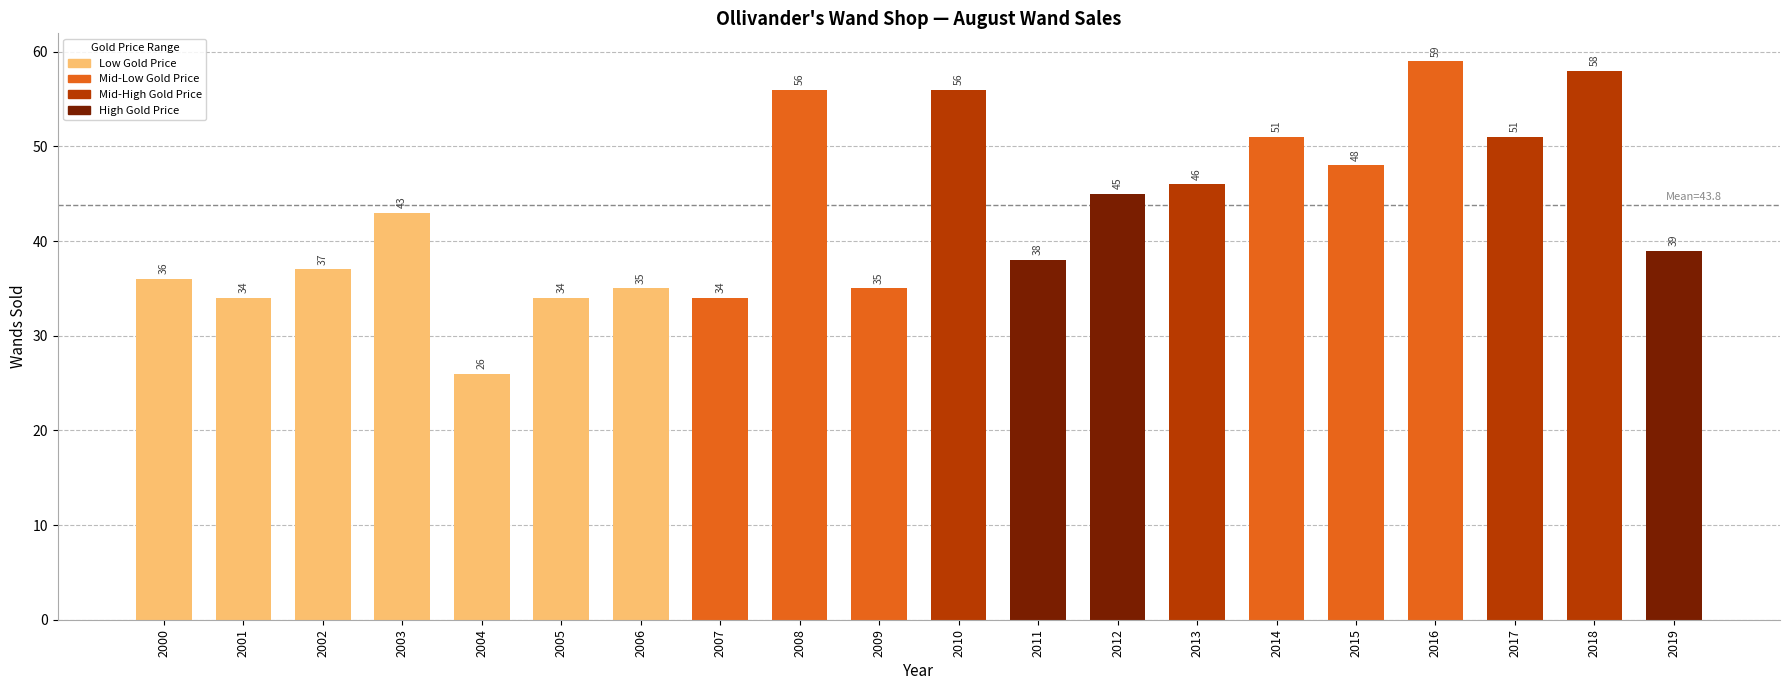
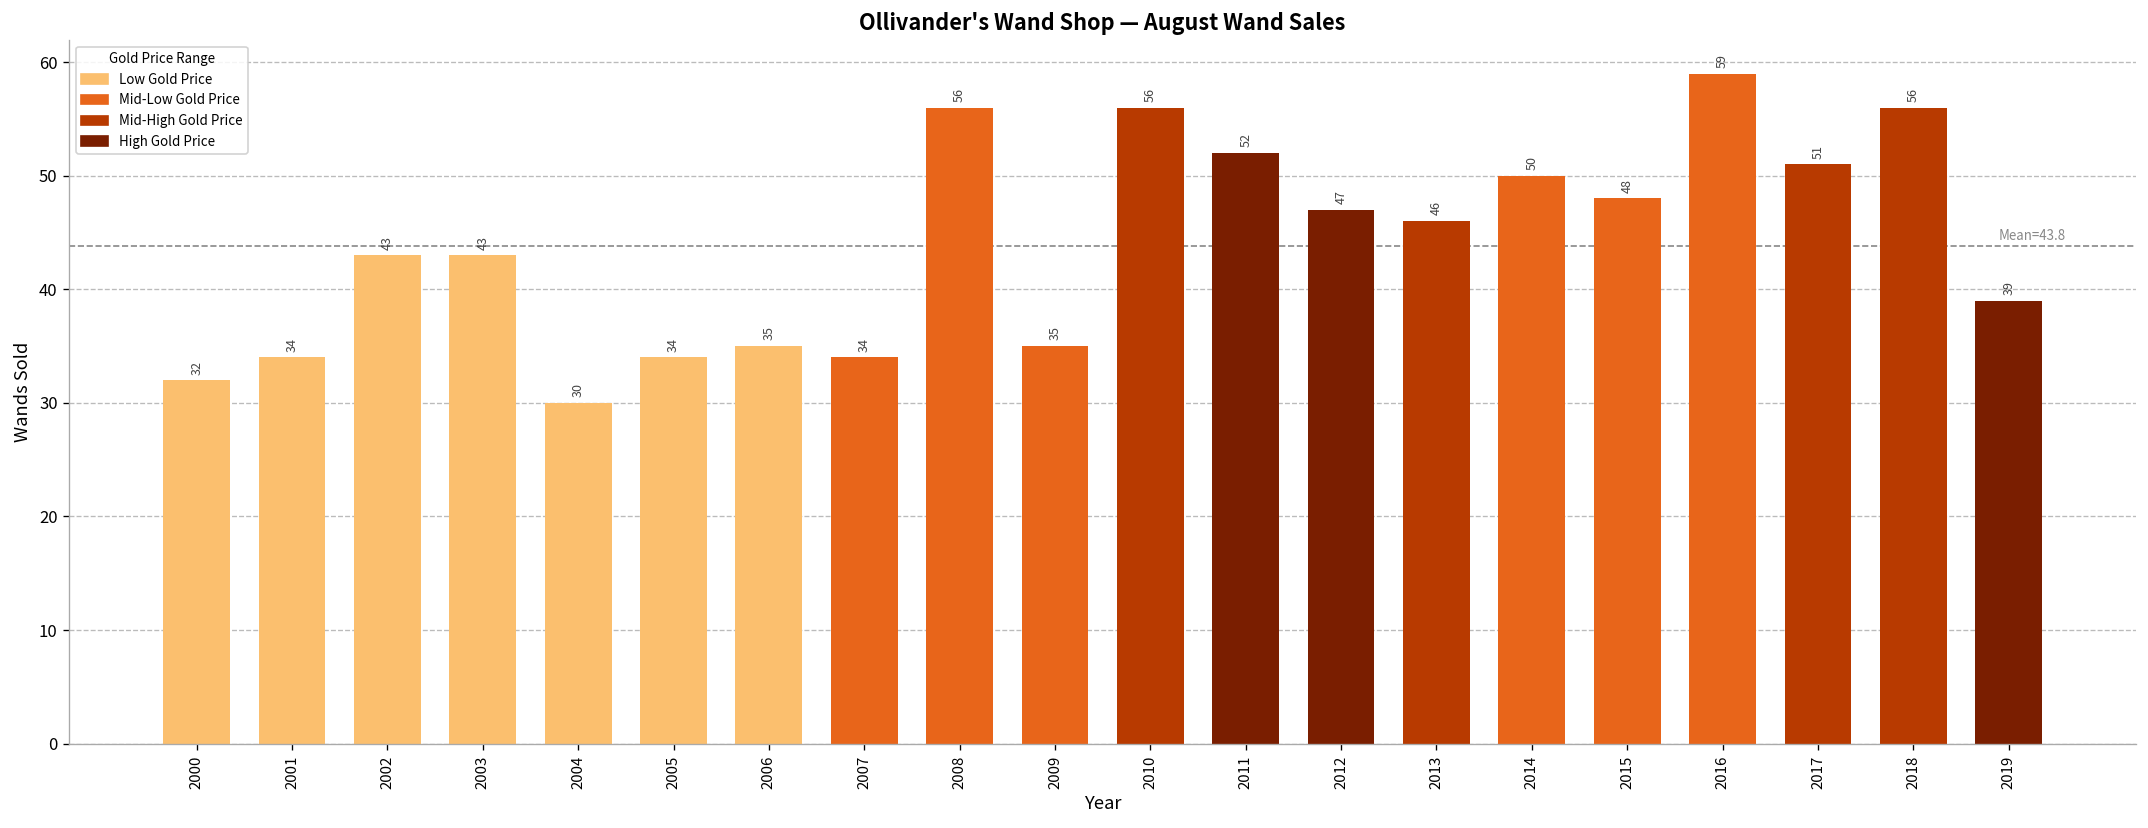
2000: 36 -> 32
2002: 37 -> 43
2004: 26 -> 30
2011: 38 -> 52
2012: 45 -> 47
2014: 51 -> 50
2018: 58 -> 56
